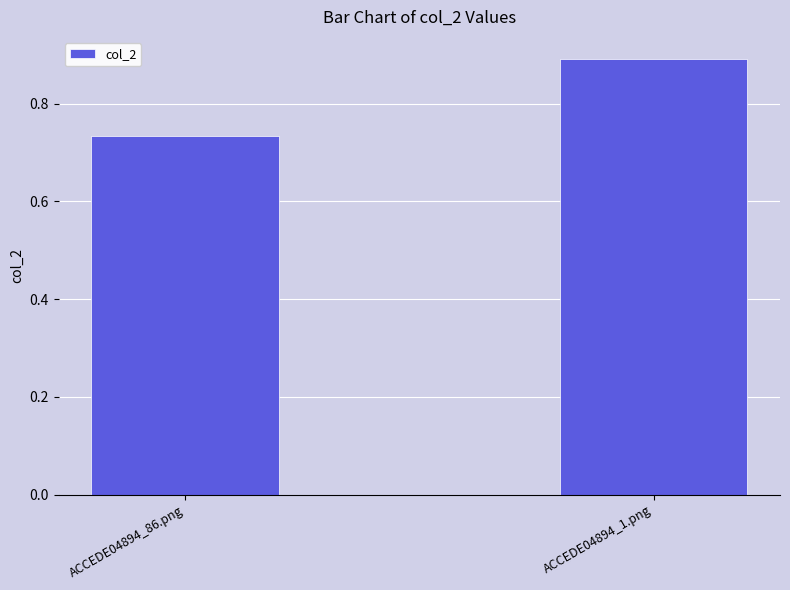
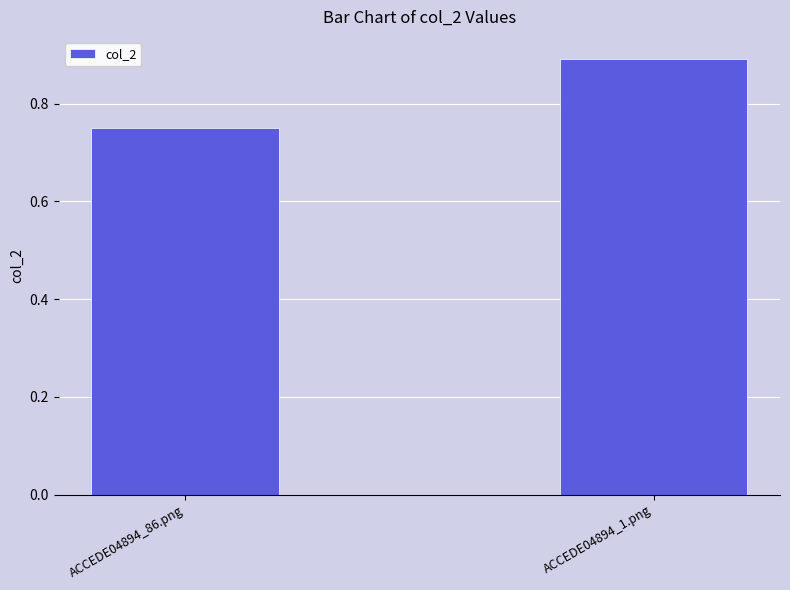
ACCEDE04894_86.png: 0.73 -> 0.75
